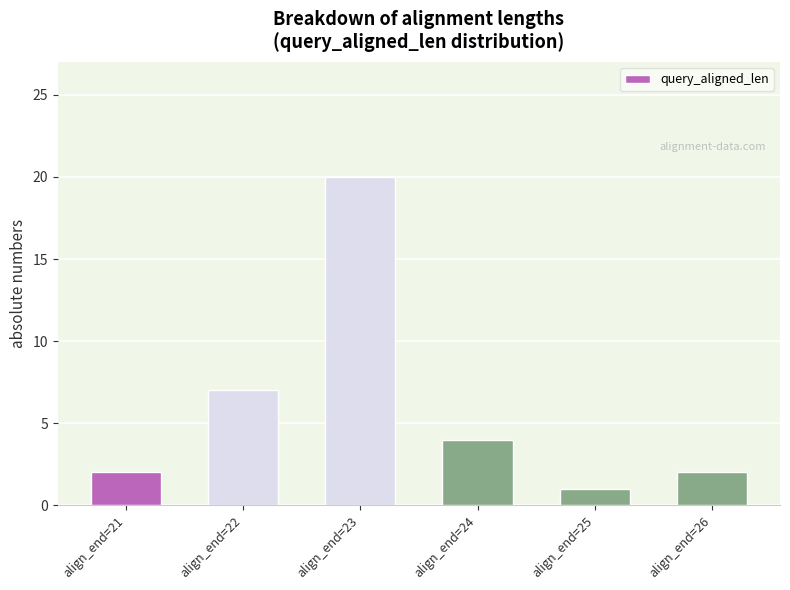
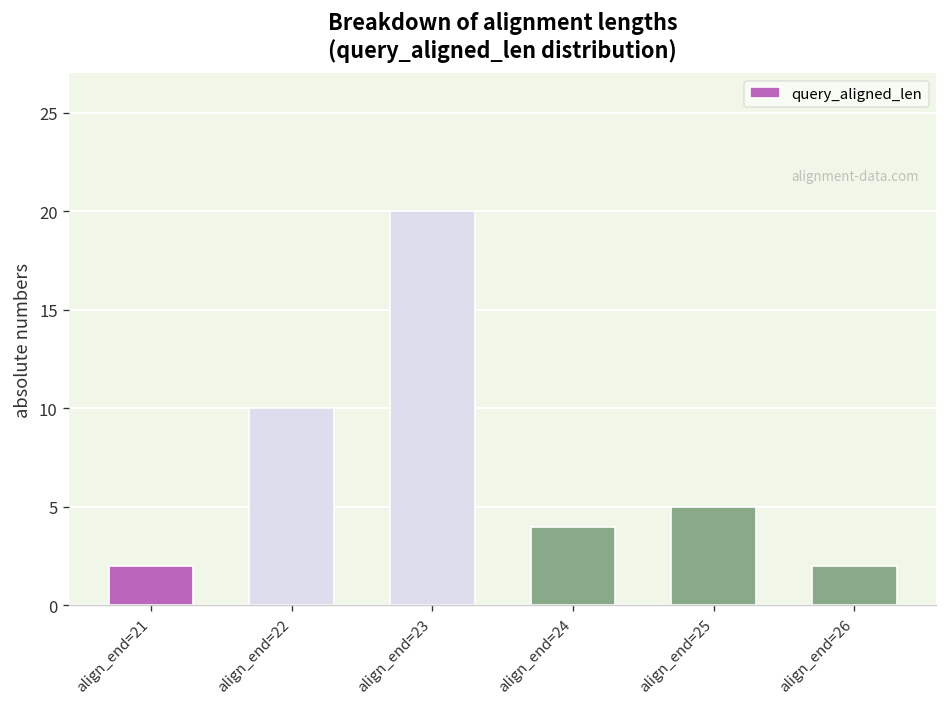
align_end=22: 7 -> 10
align_end=25: 1 -> 5
